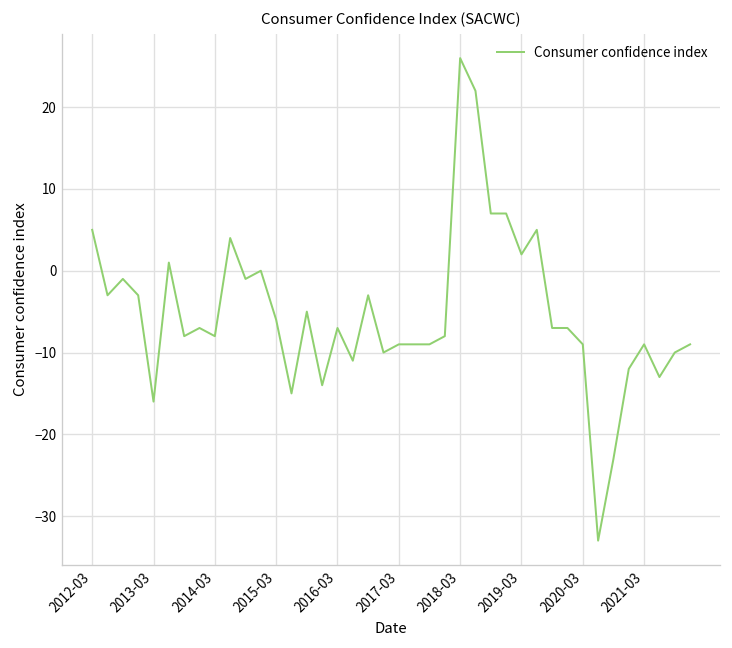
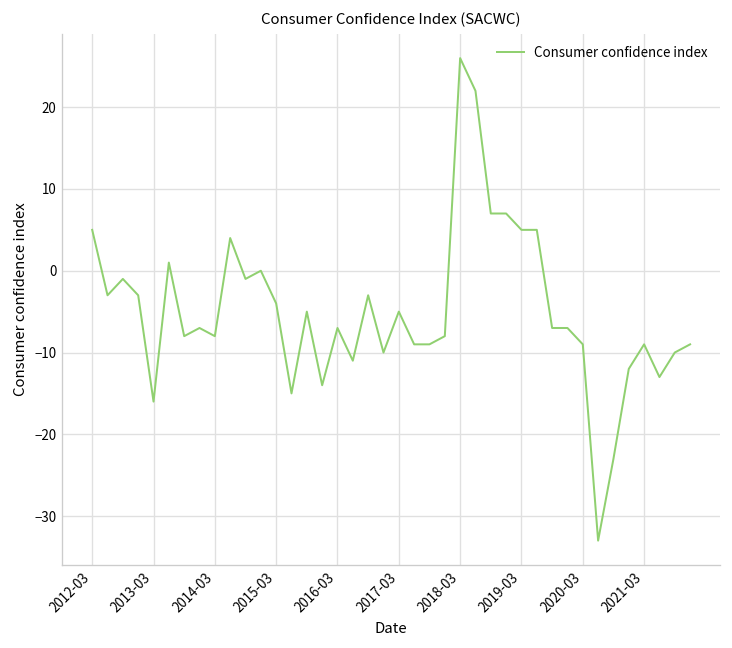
2015-03: -6 -> -4
2017-03: -9 -> -5
2019-03: 2 -> 5
